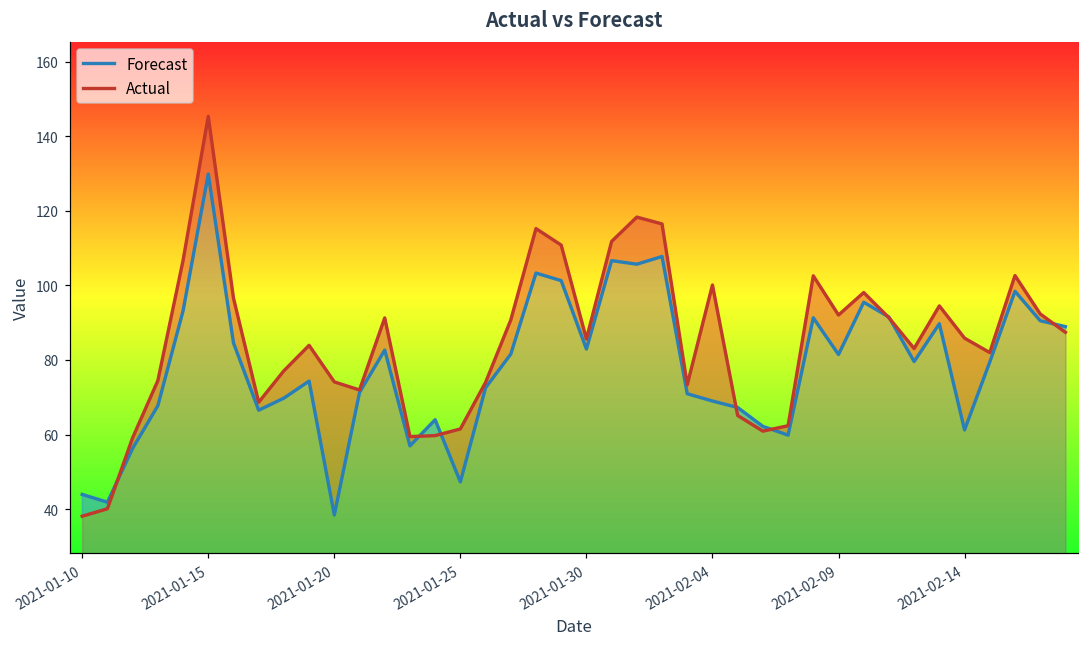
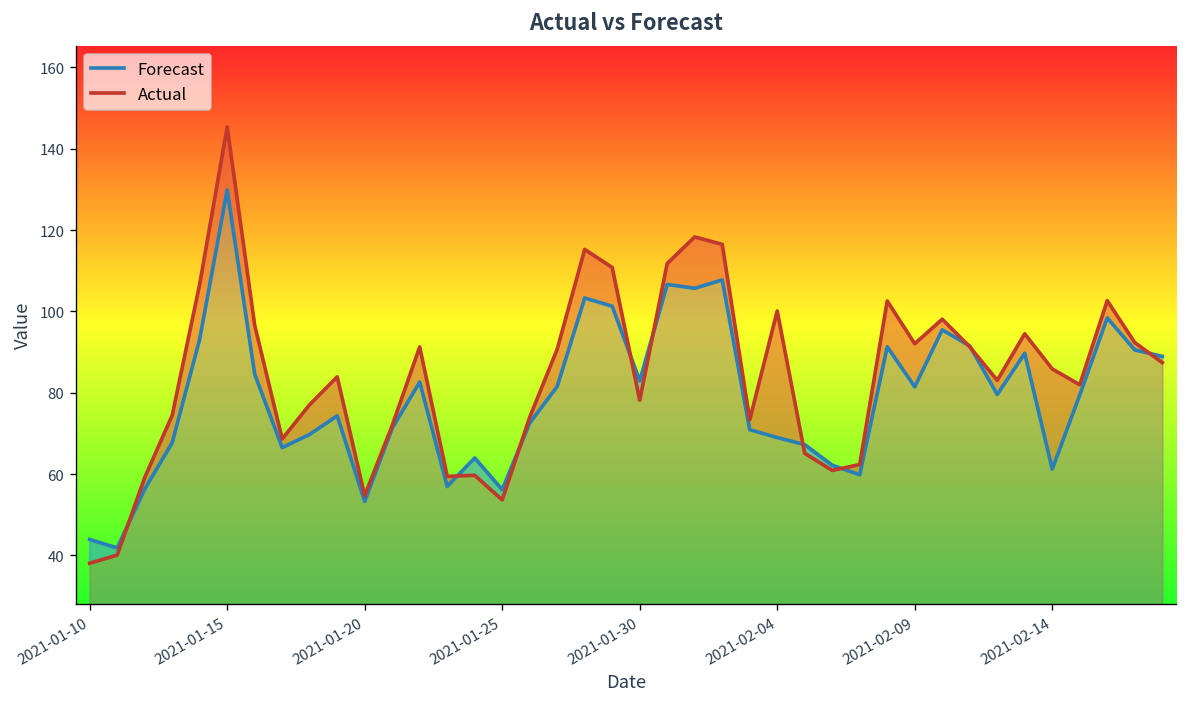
Forecast, 2021-01-20: 38 -> 53
Actual, 2021-01-20: 74 -> 55
Forecast, 2021-01-25: 47 -> 56
Actual, 2021-01-25: 62 -> 54
Actual, 2021-01-30: 86 -> 78
